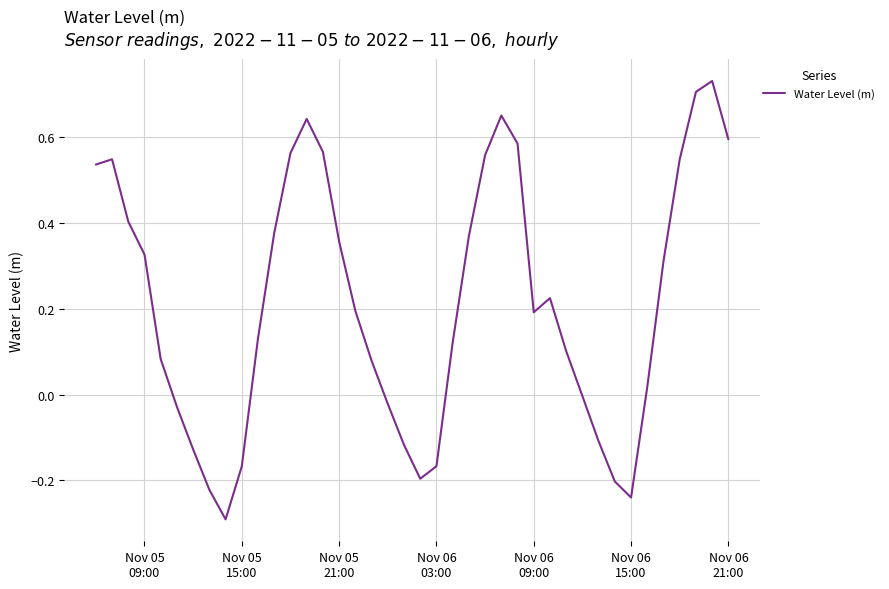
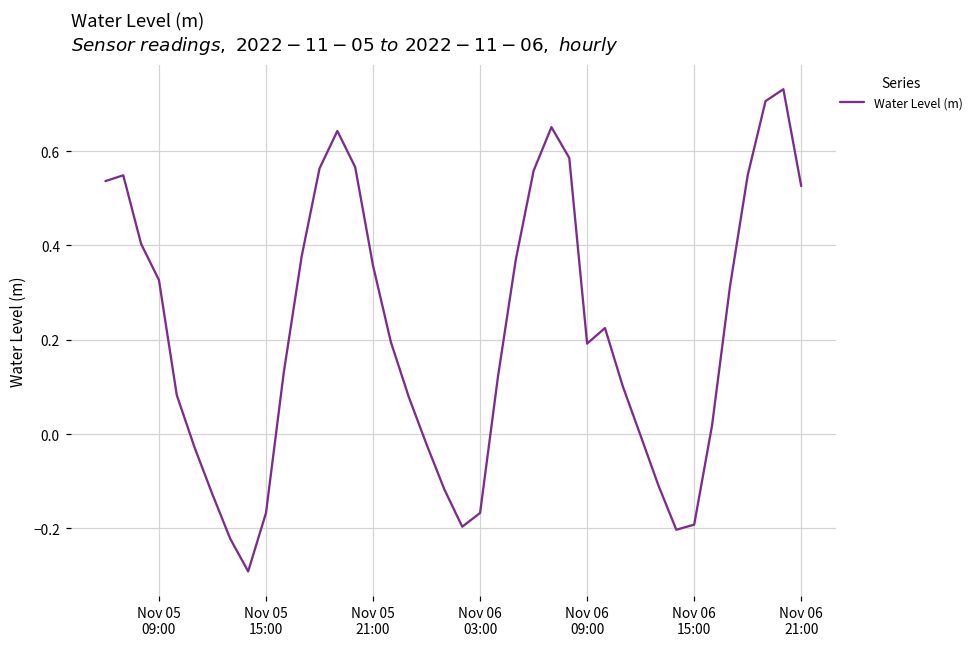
Nov 06 15:00: -0.24 -> -0.19
Nov 06 21:00: 0.60 -> 0.53
